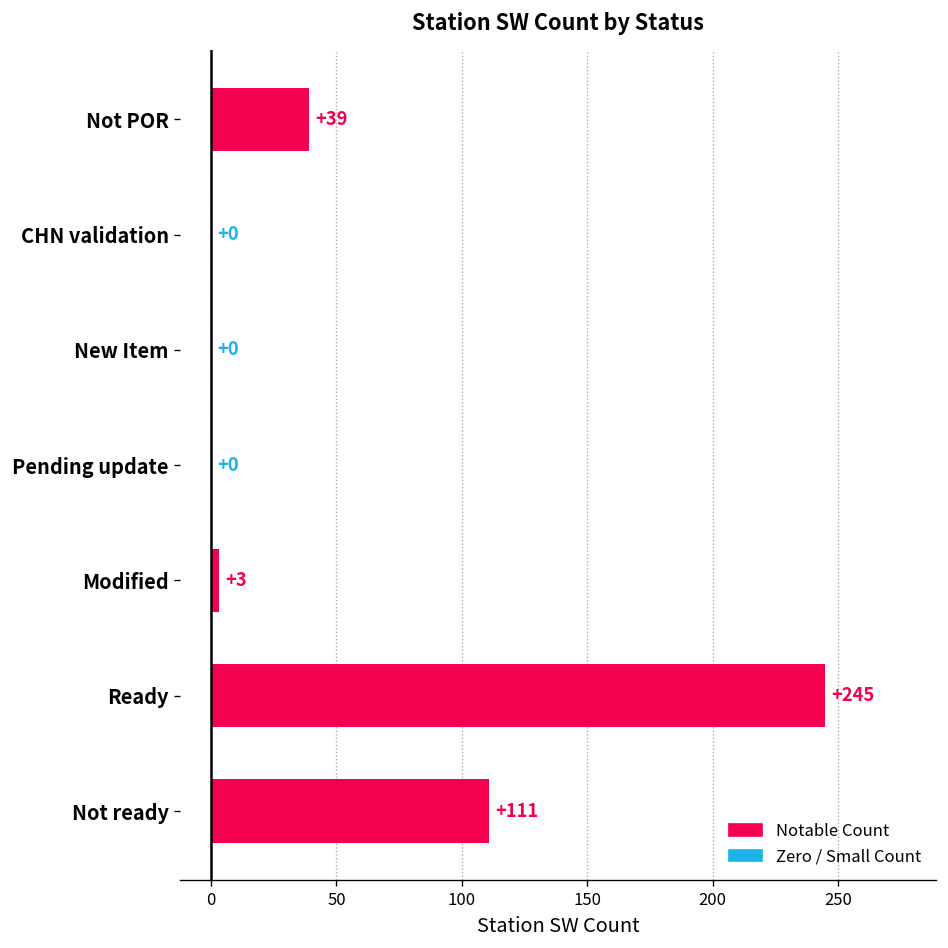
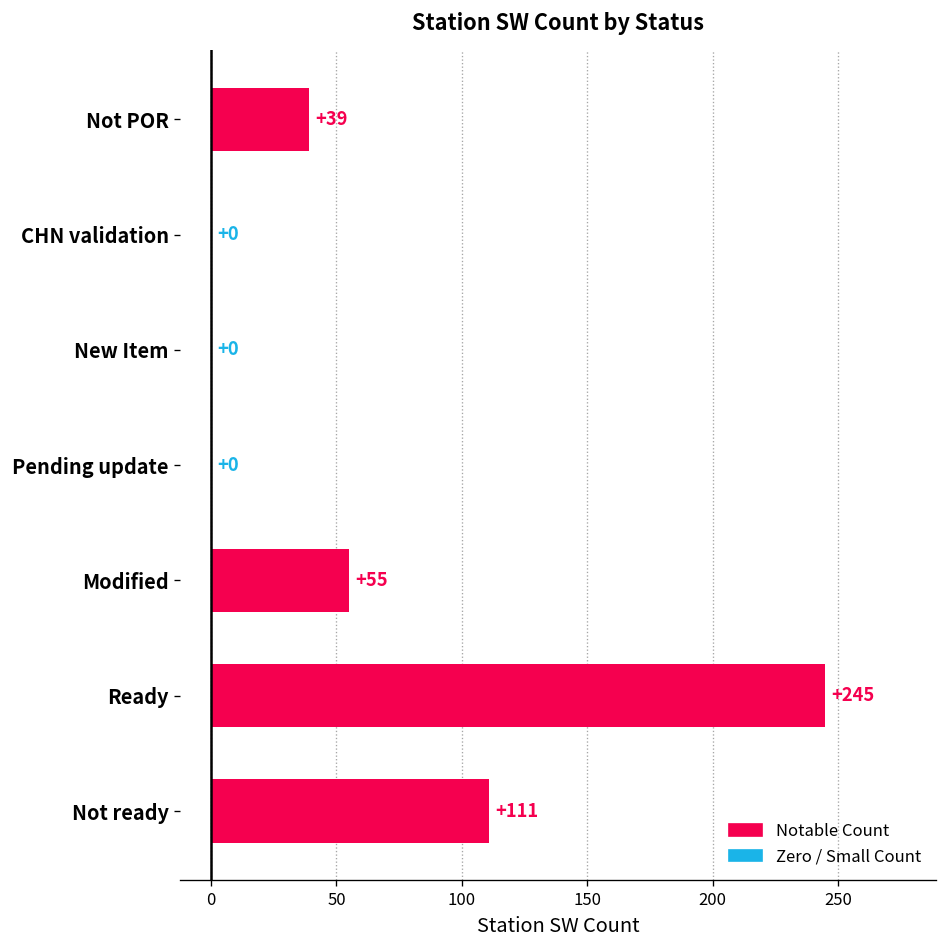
Modified: +3 -> +55
